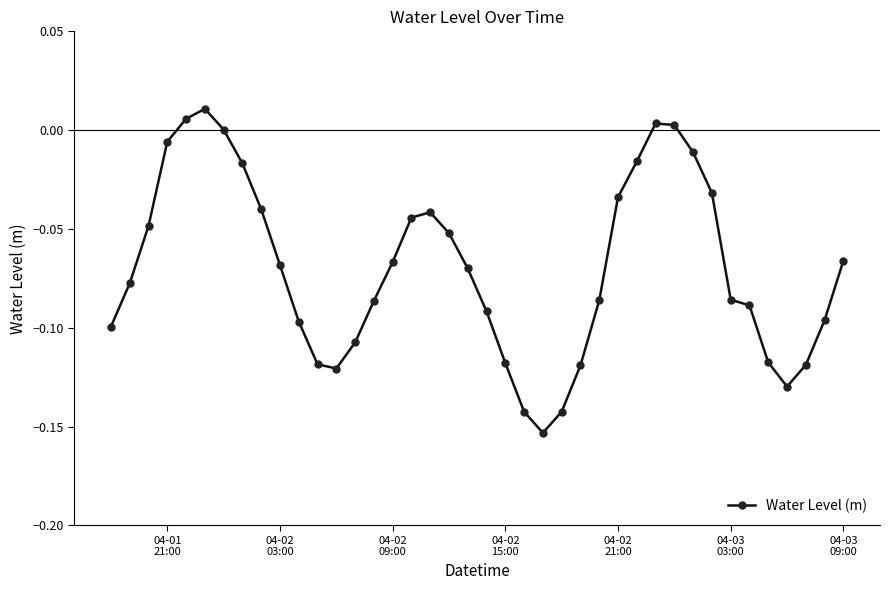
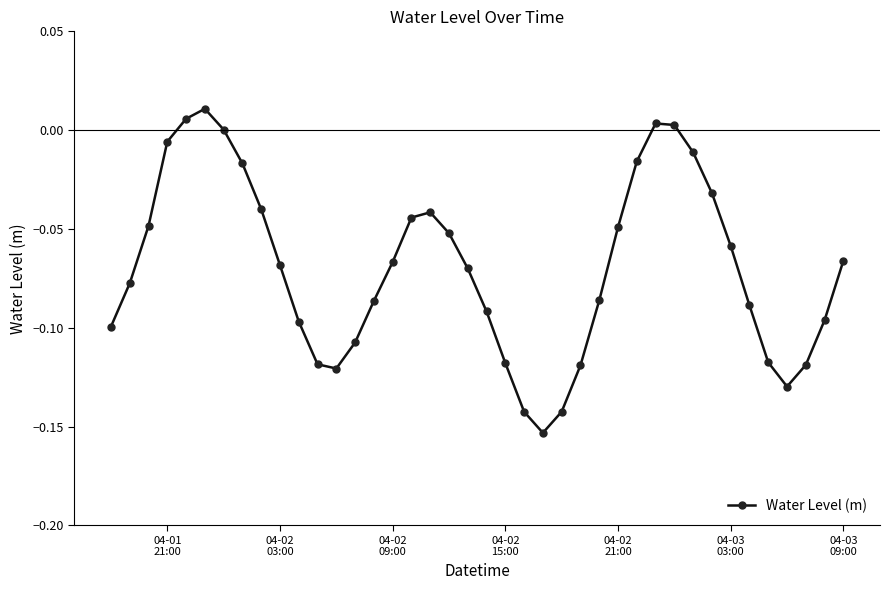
04-02 21:00: -0.034 -> -0.049
04-03 03:00: -0.086 -> -0.059
